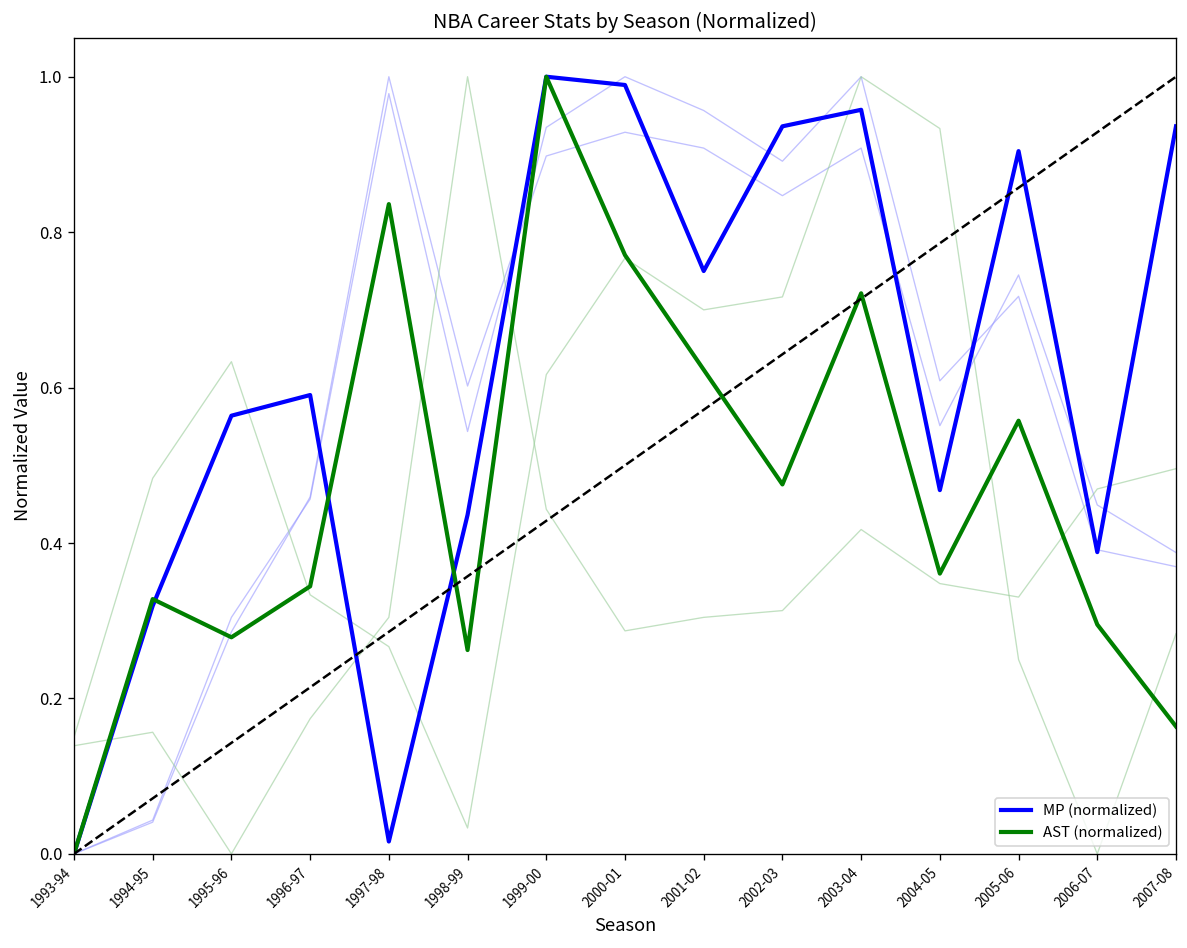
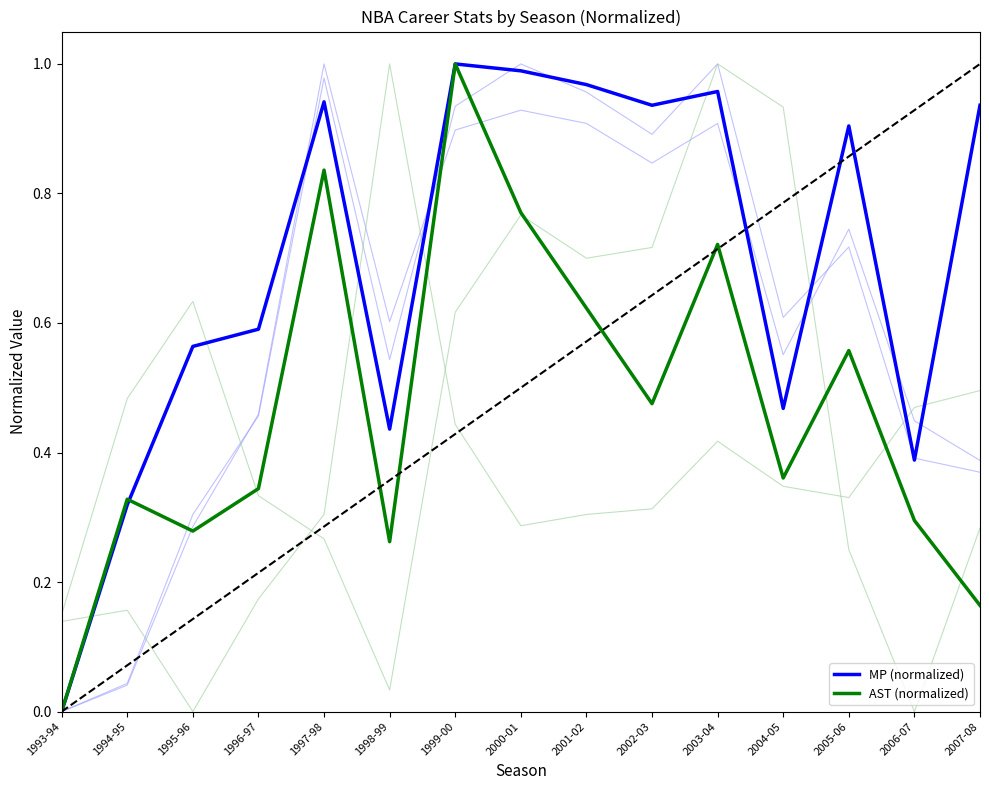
MP (normalized), 1997-98: 0.02 -> 0.94
MP (normalized), 2001-02: 0.75 -> 0.97
